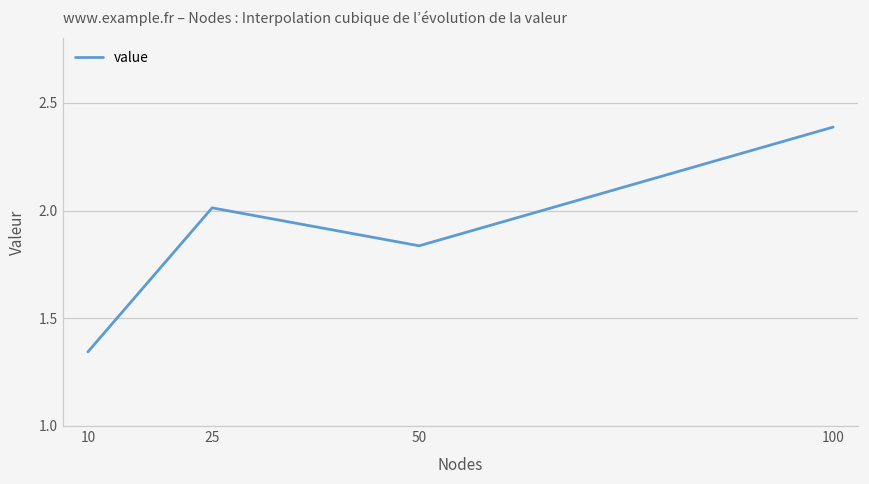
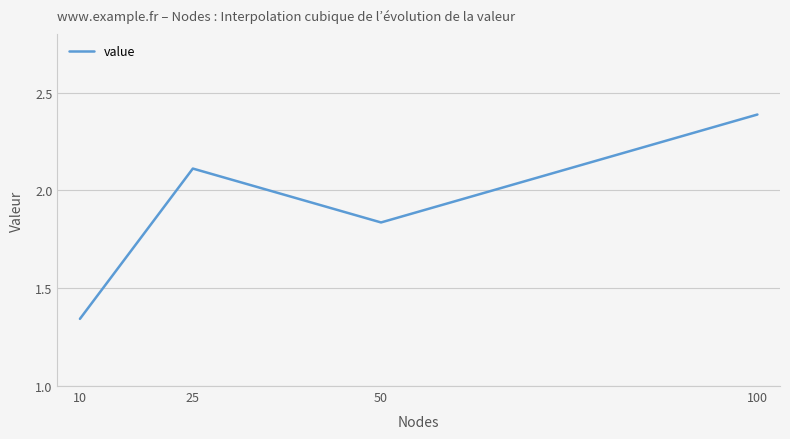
25: 2.01 -> 2.11
